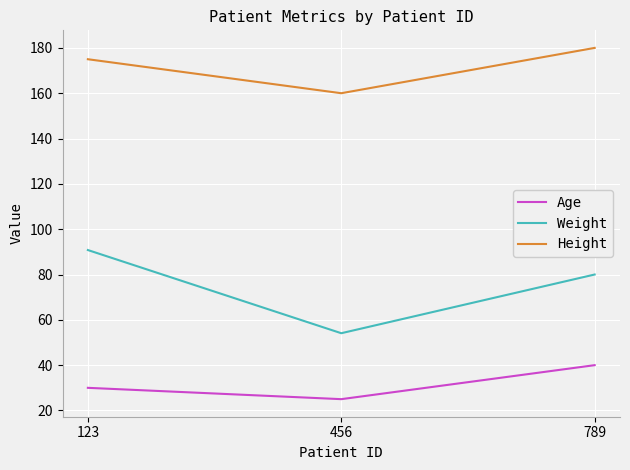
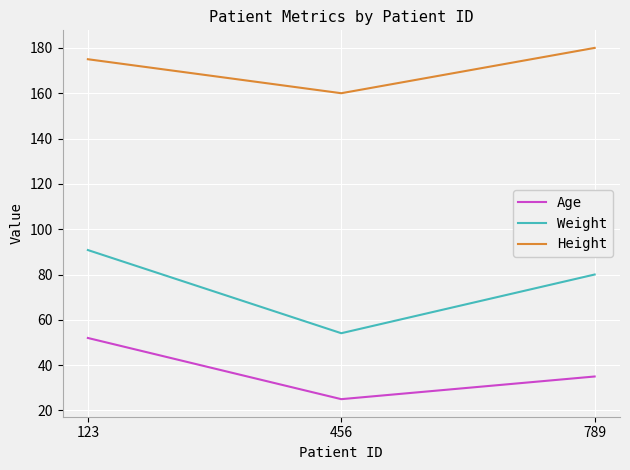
Age, 123: 30 -> 52
Age, 789: 40 -> 35
